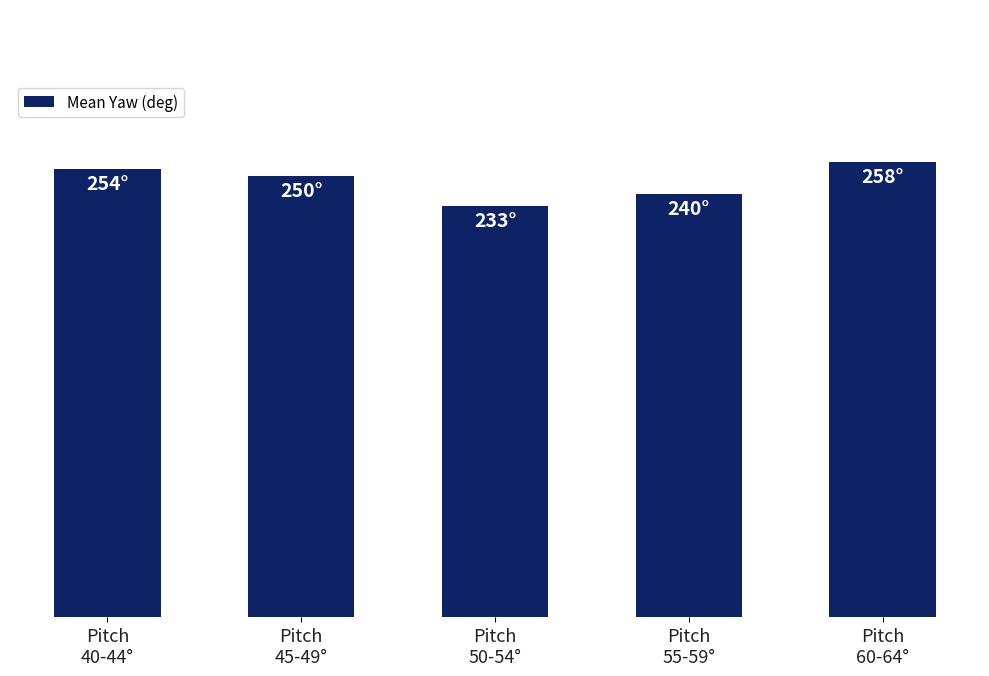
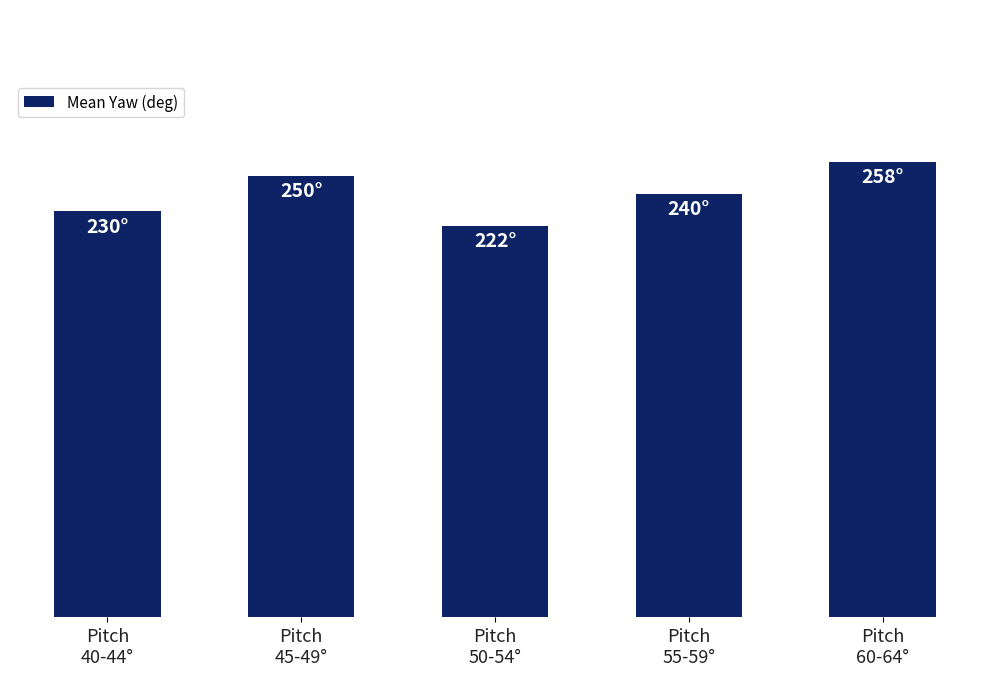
Pitch 40-44°: 254° -> 230°
Pitch 50-54°: 233° -> 222°
